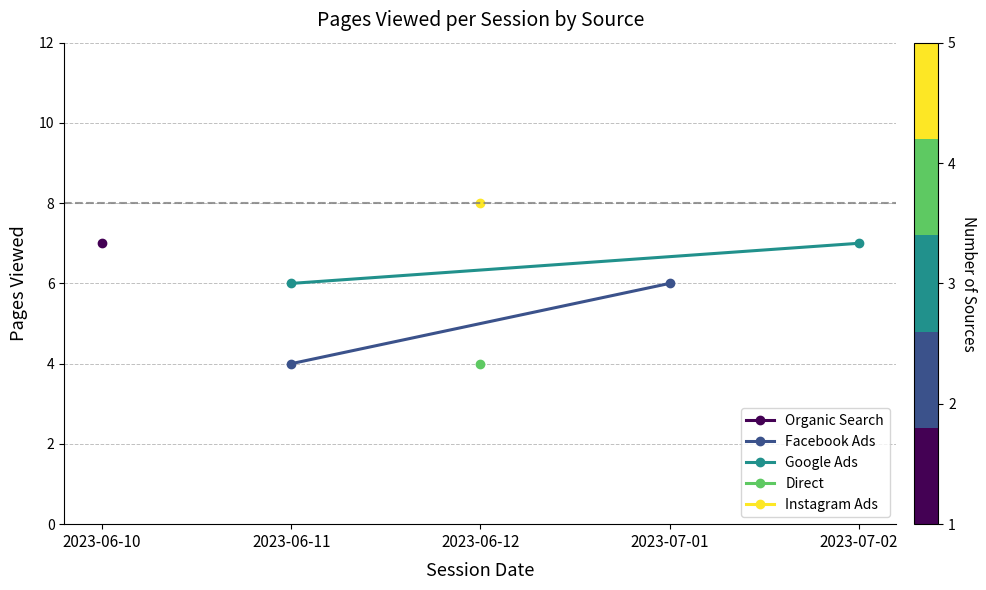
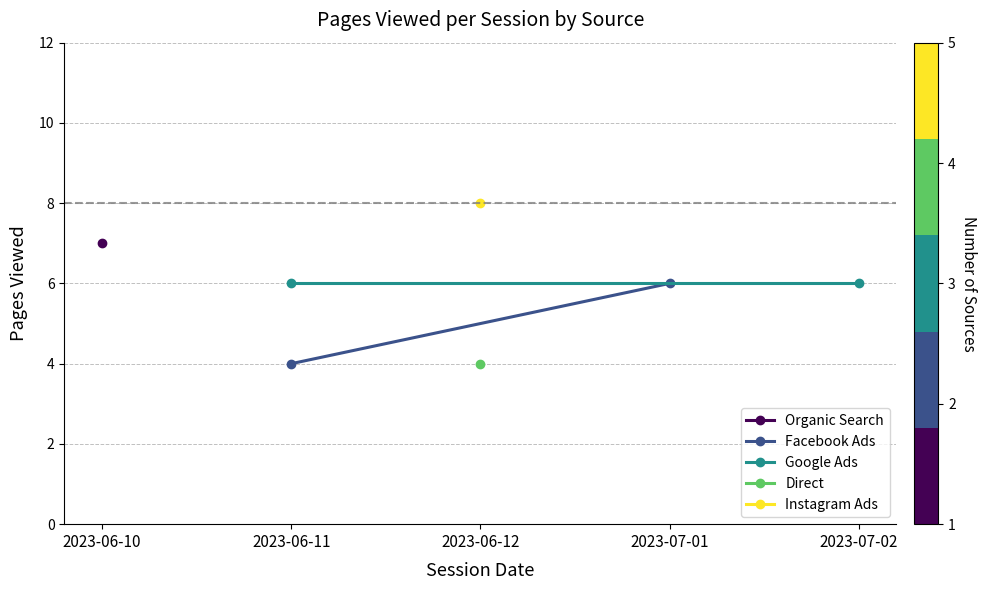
Google Ads, 2023-07-02: 7 -> 6
